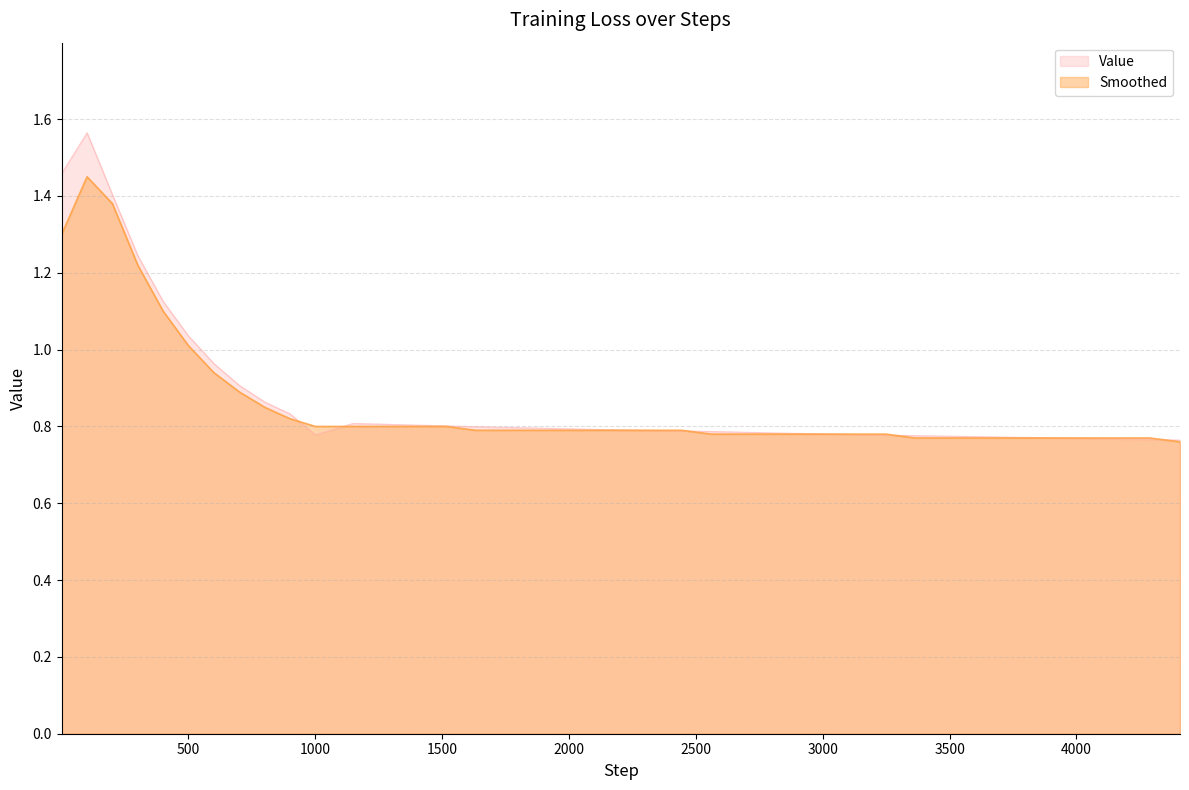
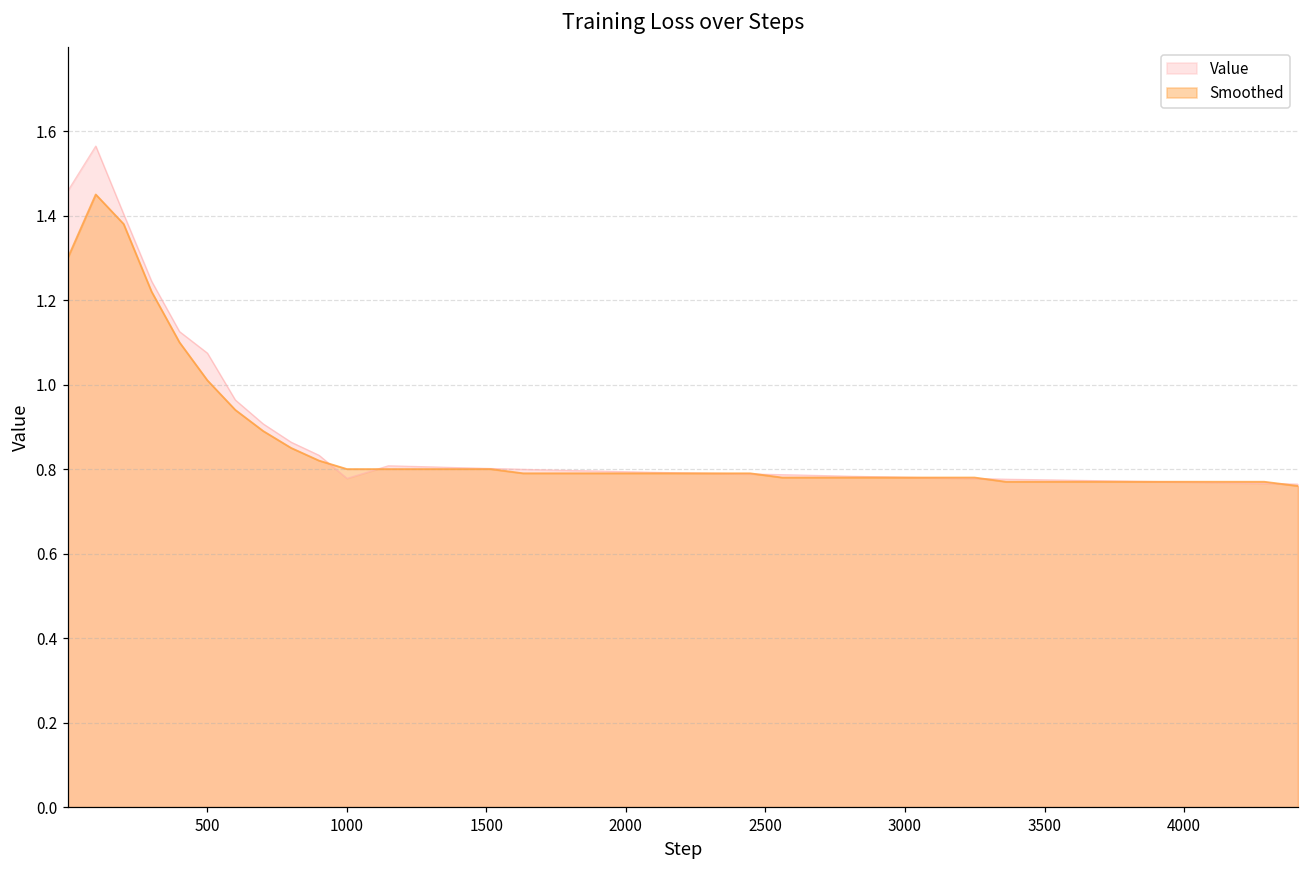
Value, 500: 1.04 -> 1.07
